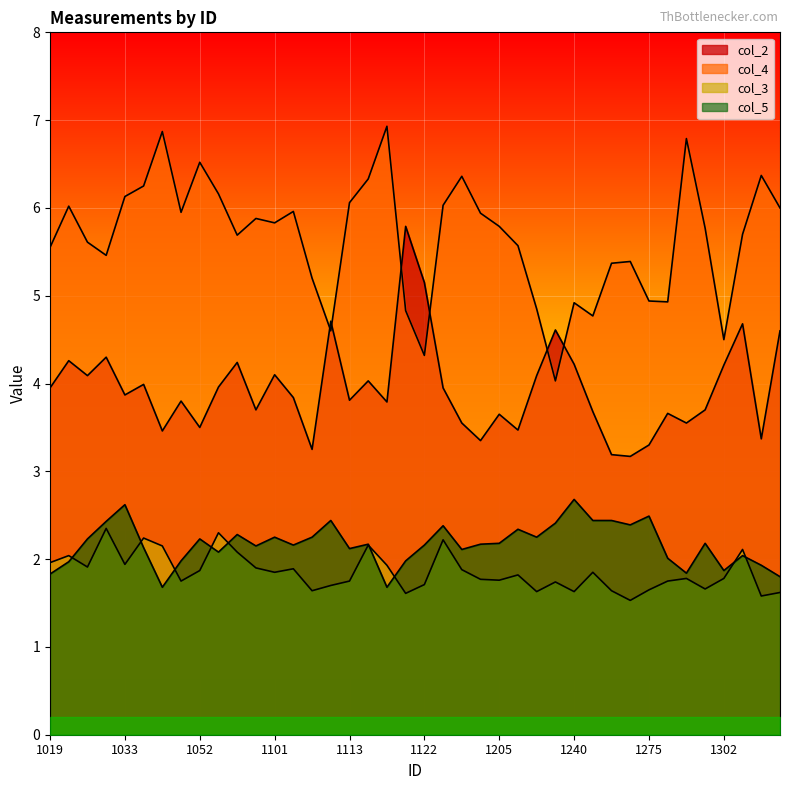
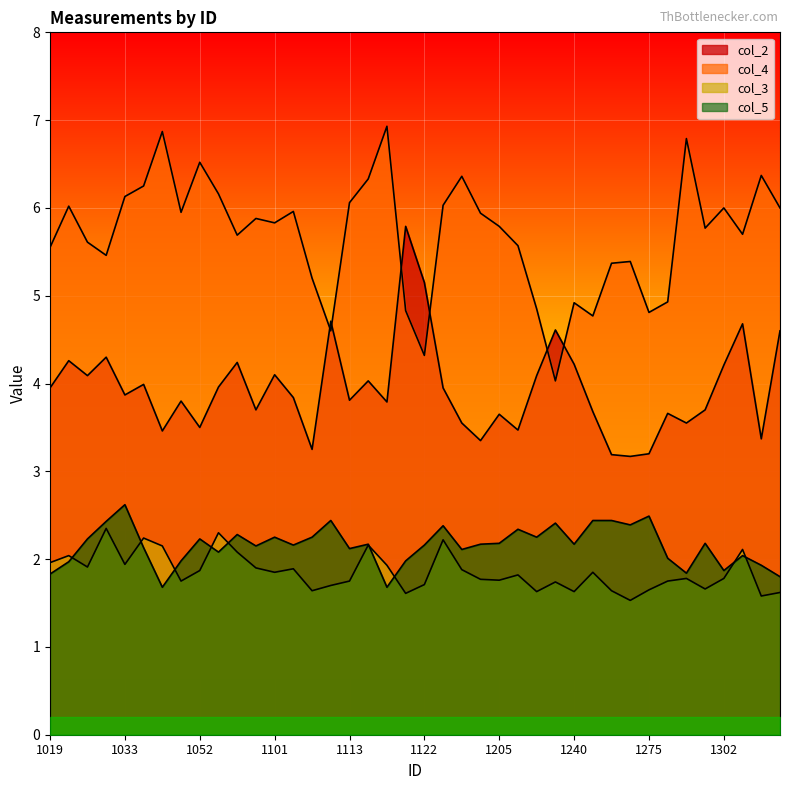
col_5, 1240: 2.7 -> 2.2
col_2, 1275: 3.3 -> 3.2
col_4, 1275: 4.9 -> 4.8
col_4, 1302: 4.5 -> 6.0
